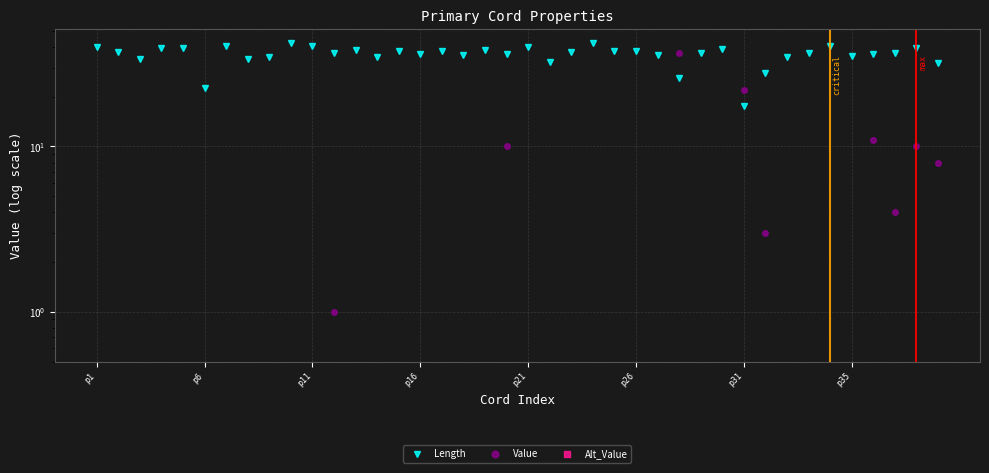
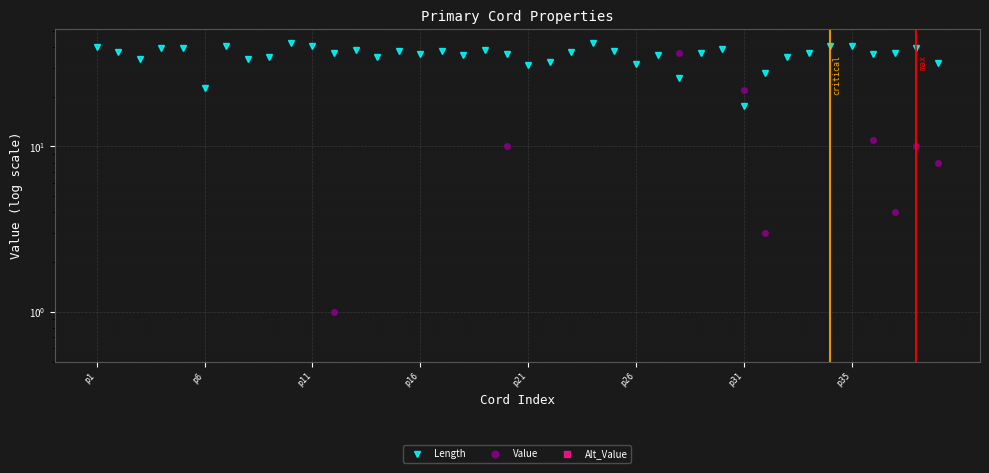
Length, p21: 40 -> 31
Length, p26: 38 -> 31
Length, p35: 35 -> 41
